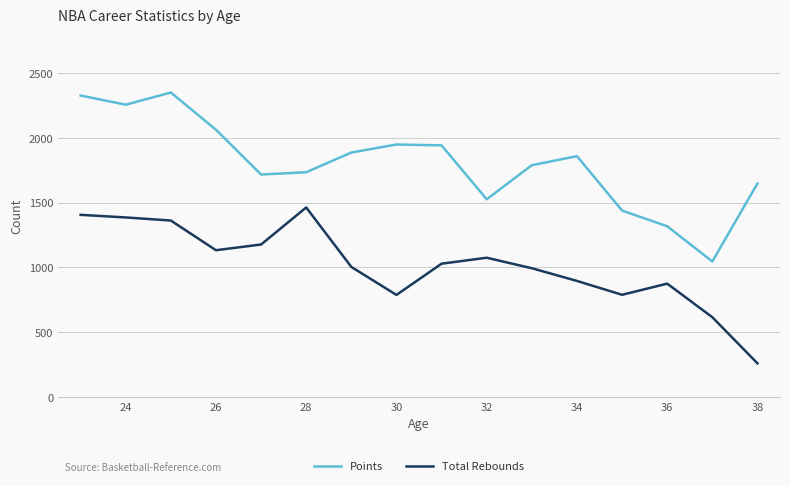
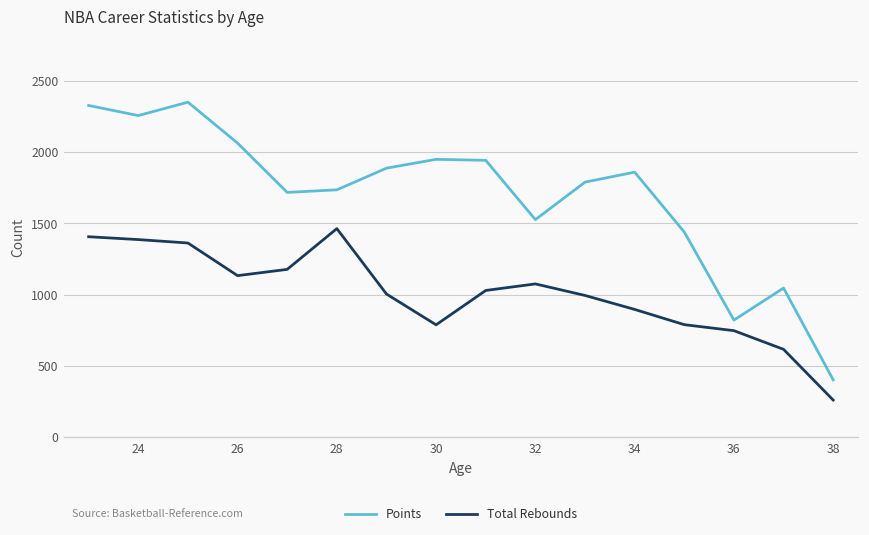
Points, 36: 1320 -> 820
Total Rebounds, 36: 880 -> 750
Points, 38: 1650 -> 400
